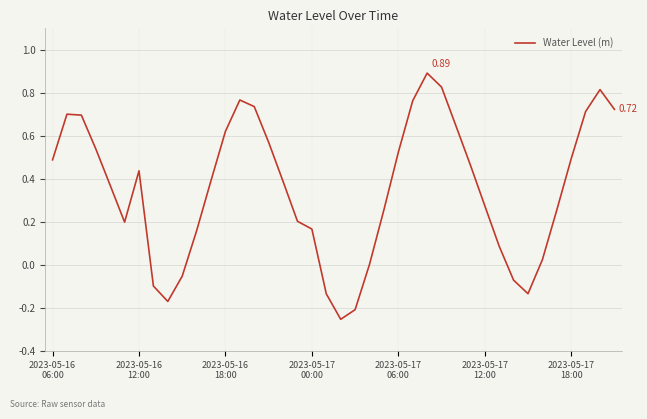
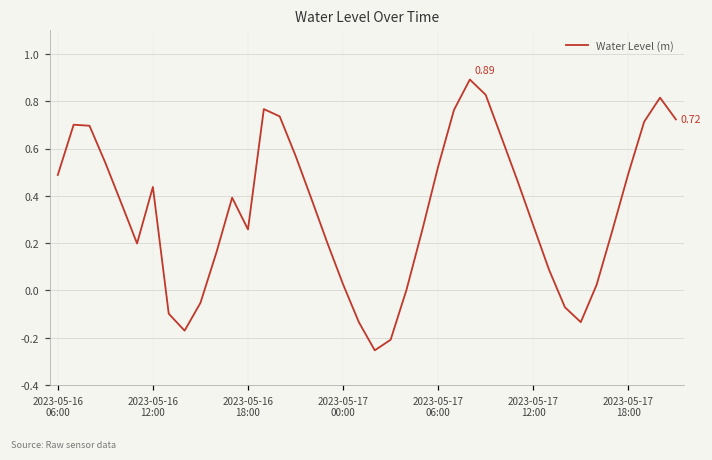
2023-05-16 18:00: 0.62 -> 0.26
2023-05-17 00:00: 0.17 -> 0.03
